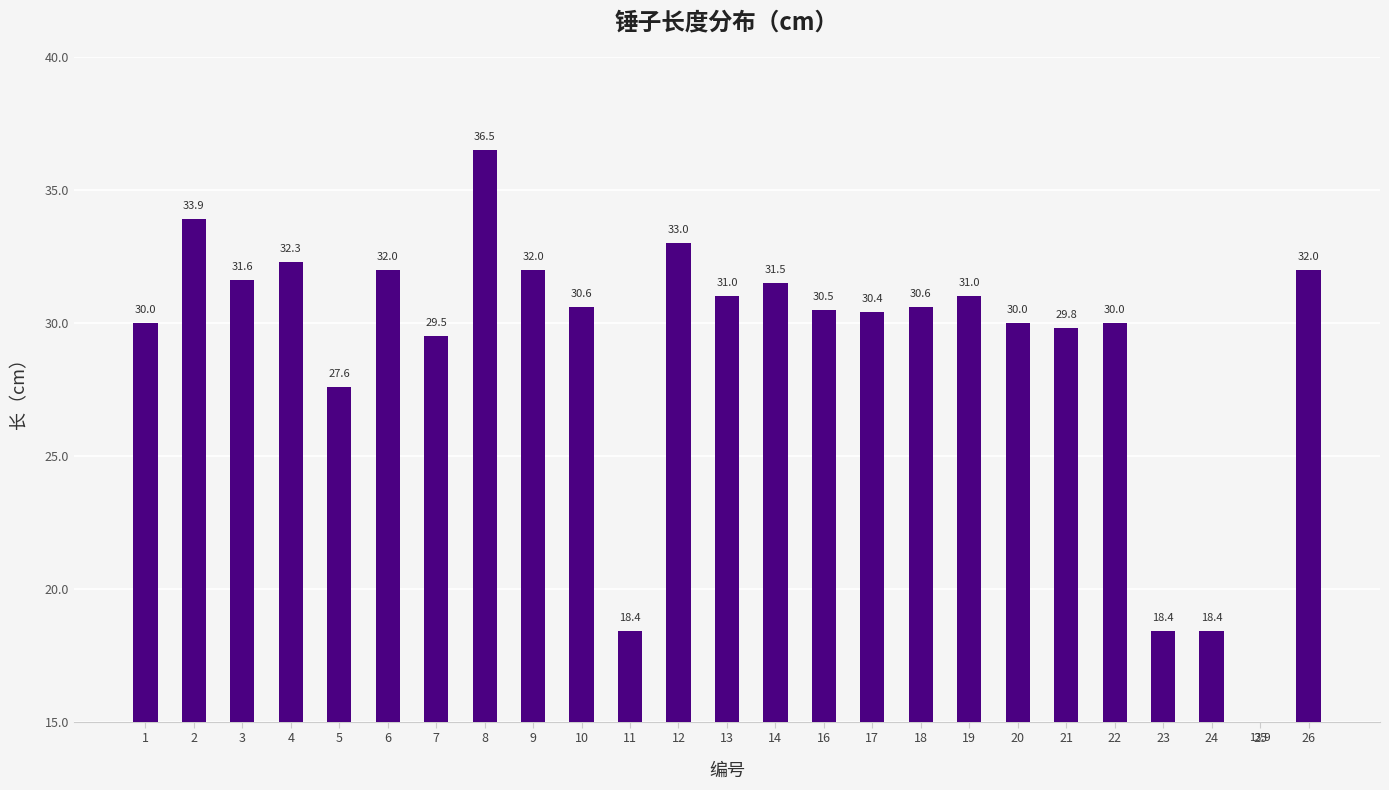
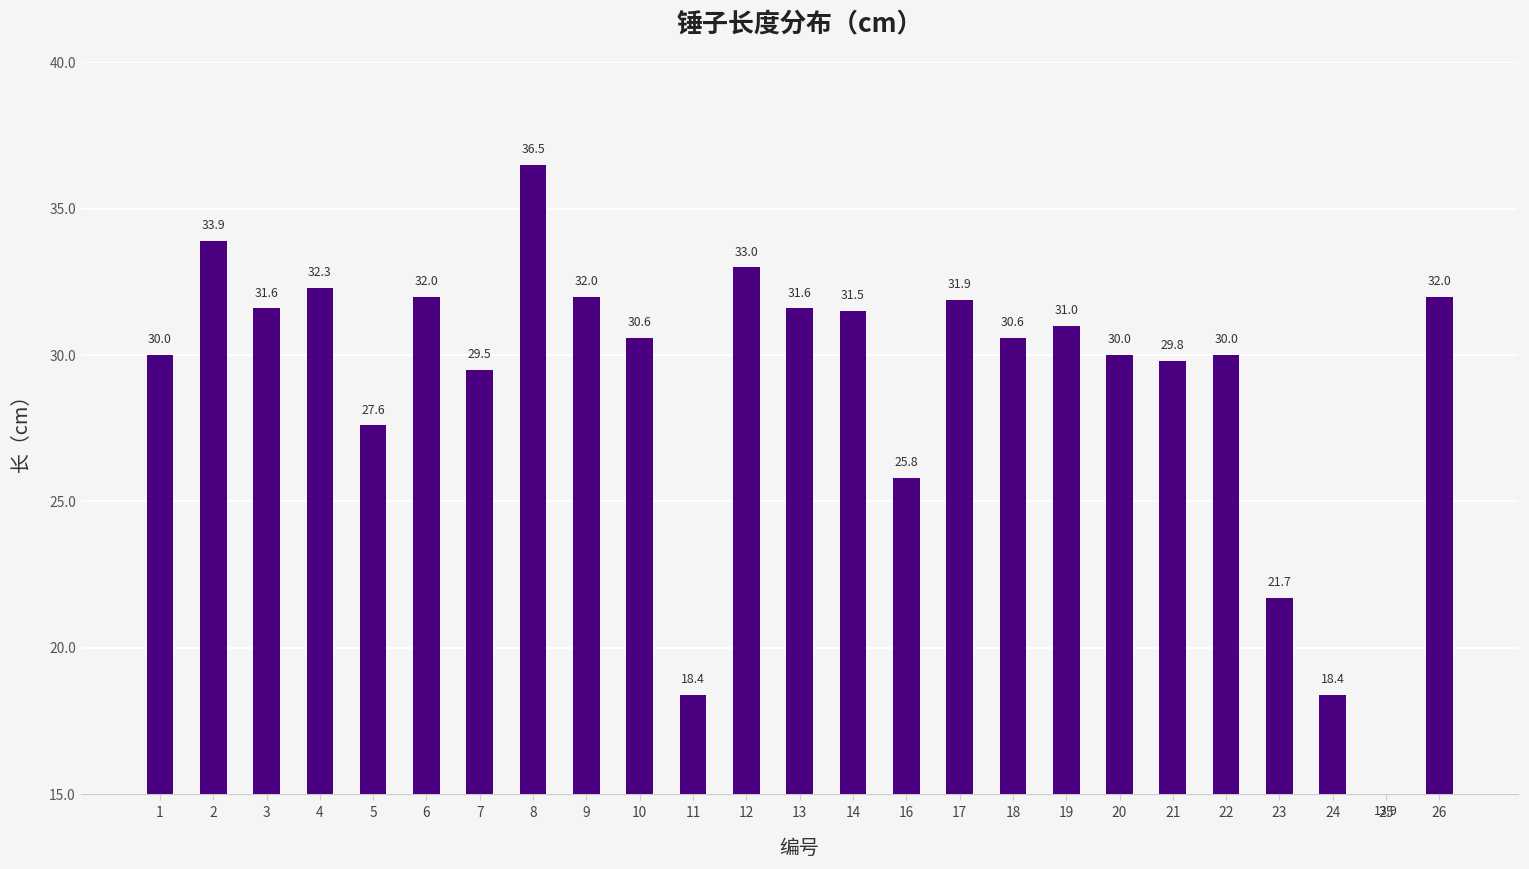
13: 31.0 -> 31.6
16: 30.5 -> 25.8
17: 30.4 -> 31.9
23: 18.4 -> 21.7
